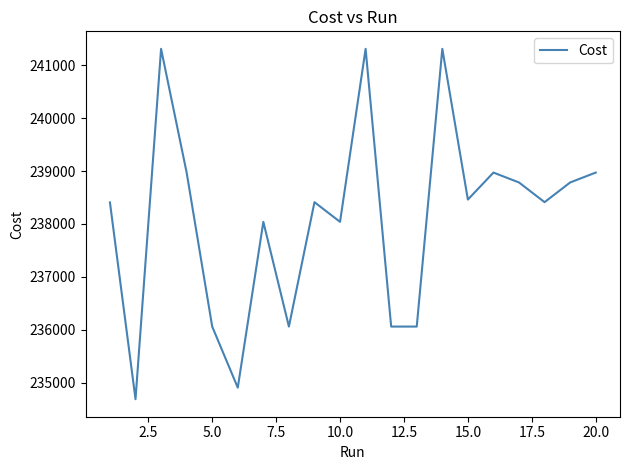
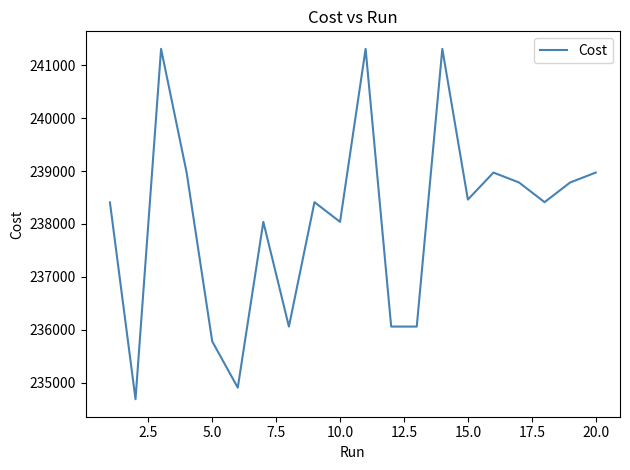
5.0: 236100 -> 235800
